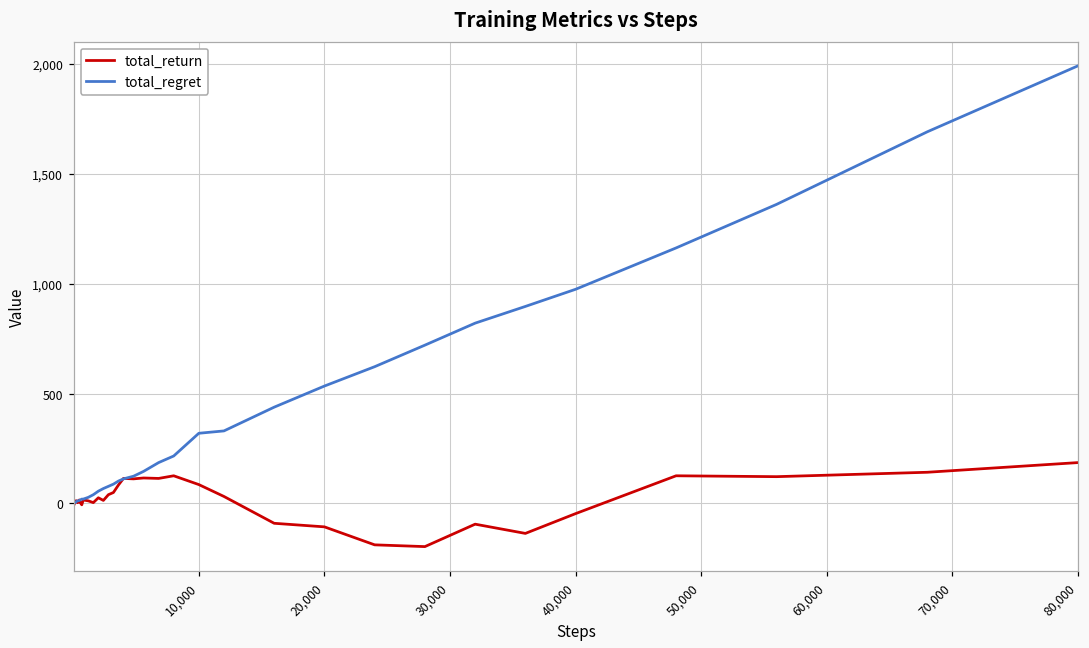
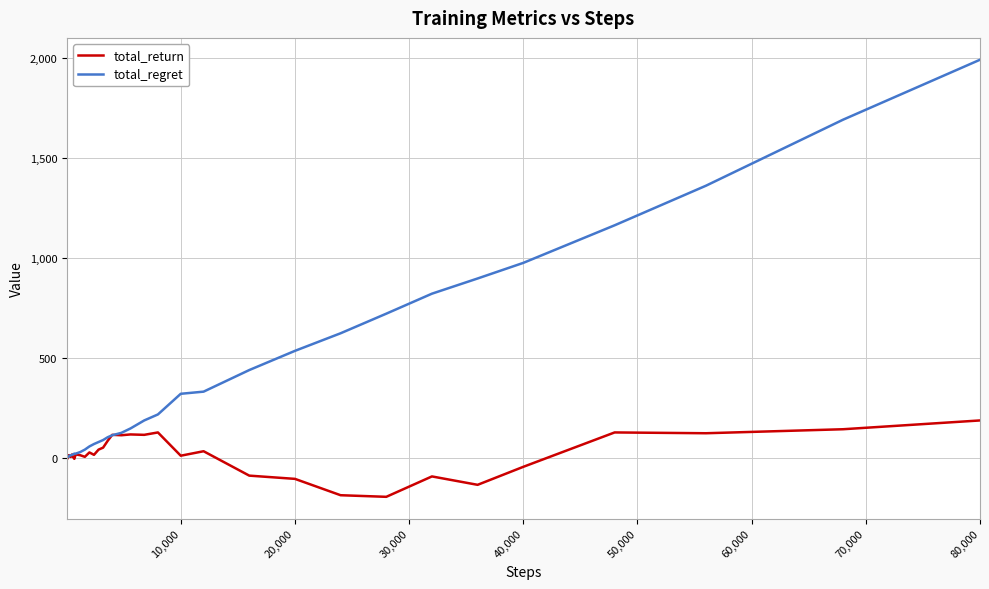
total_return, 10,000: 90 -> 10
